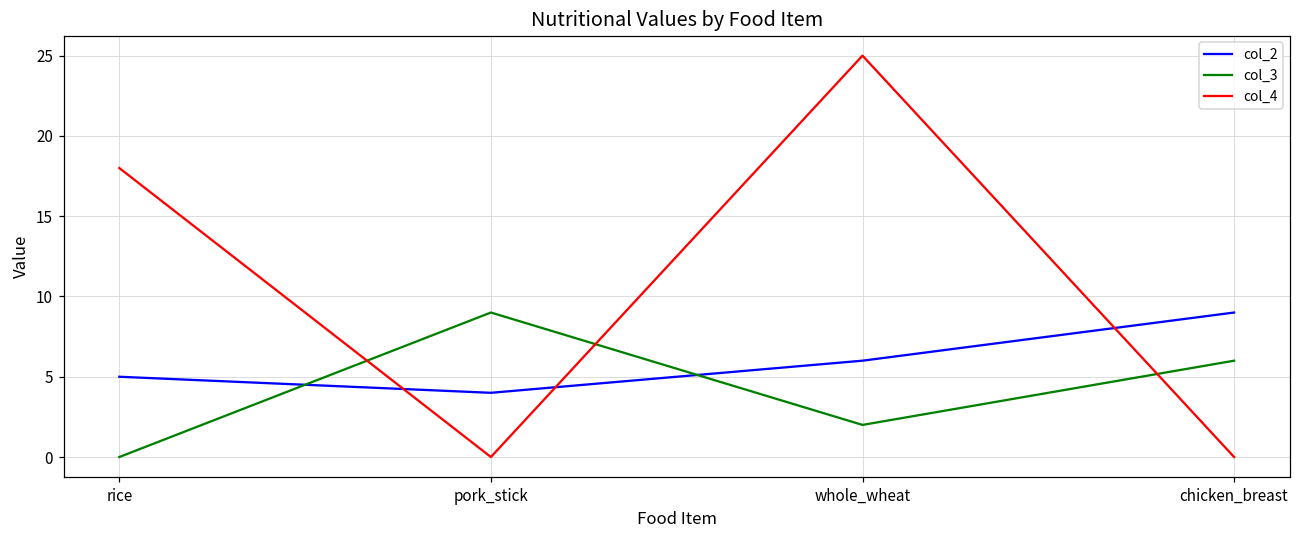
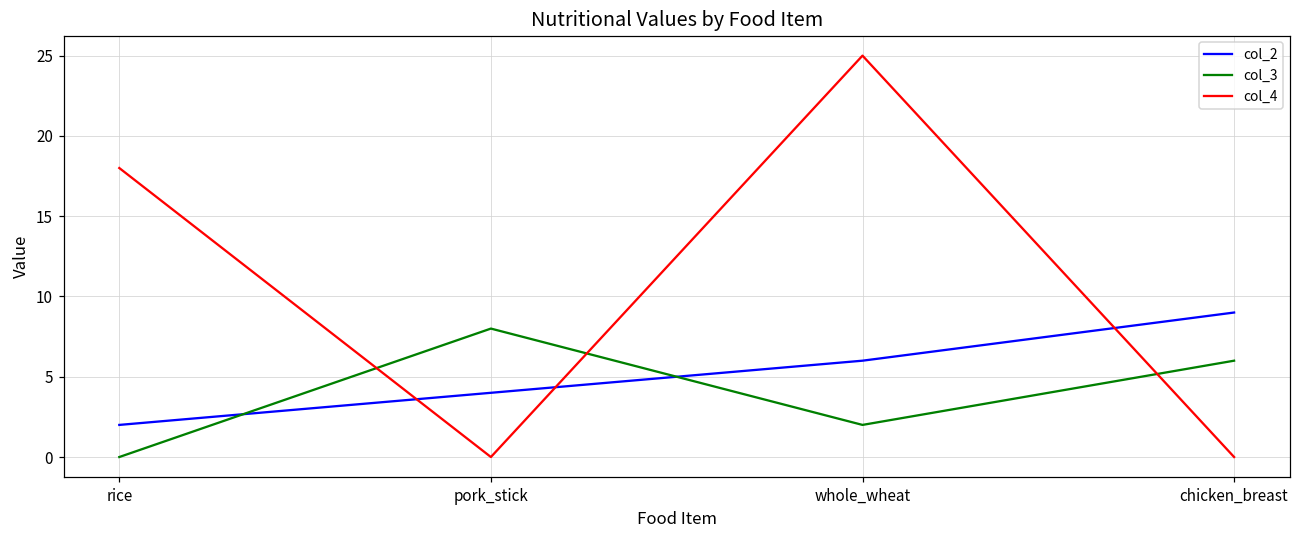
col_2, rice: 5 -> 2
col_3, pork_stick: 9 -> 8
